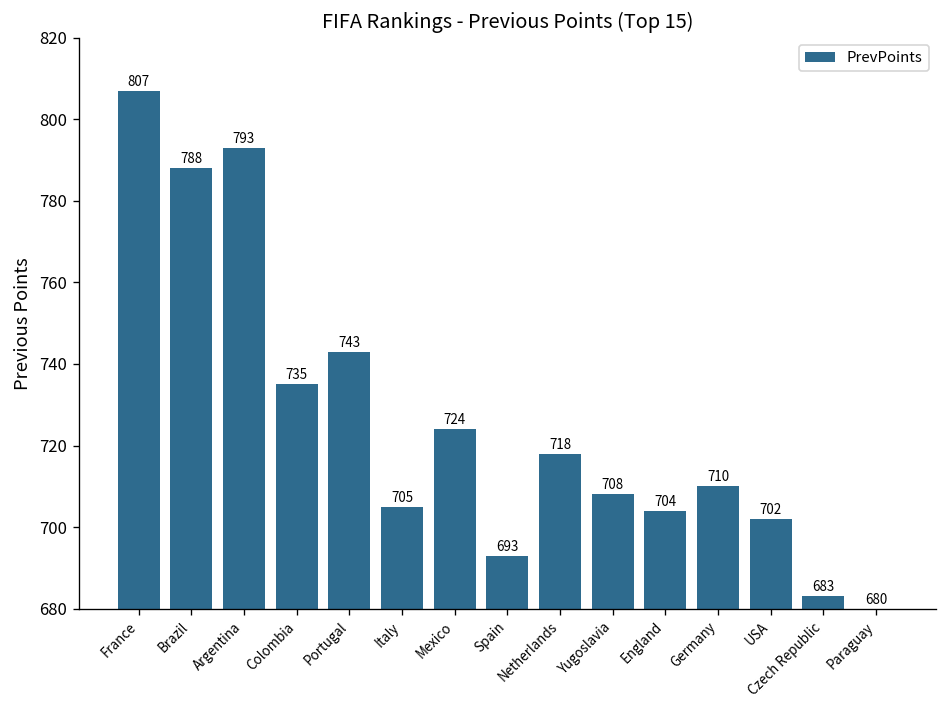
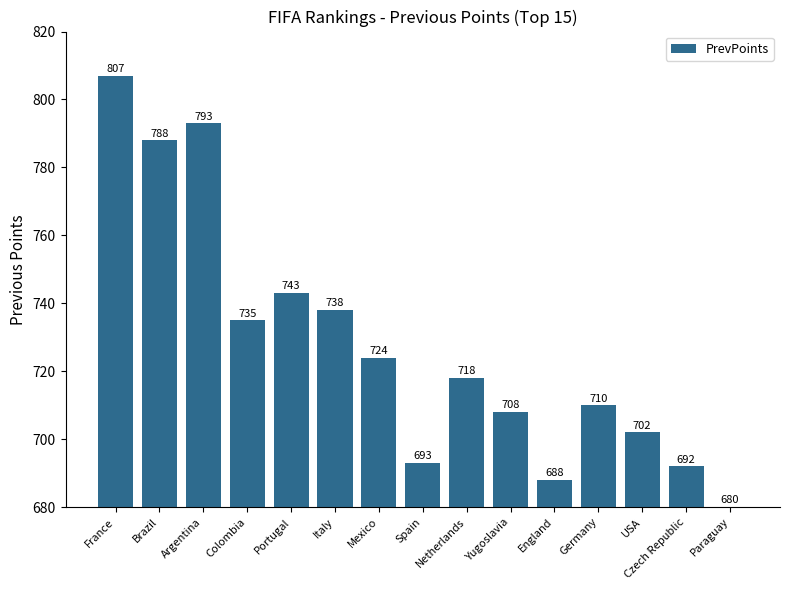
Italy: 705 -> 738
England: 704 -> 688
Czech Republic: 683 -> 692
